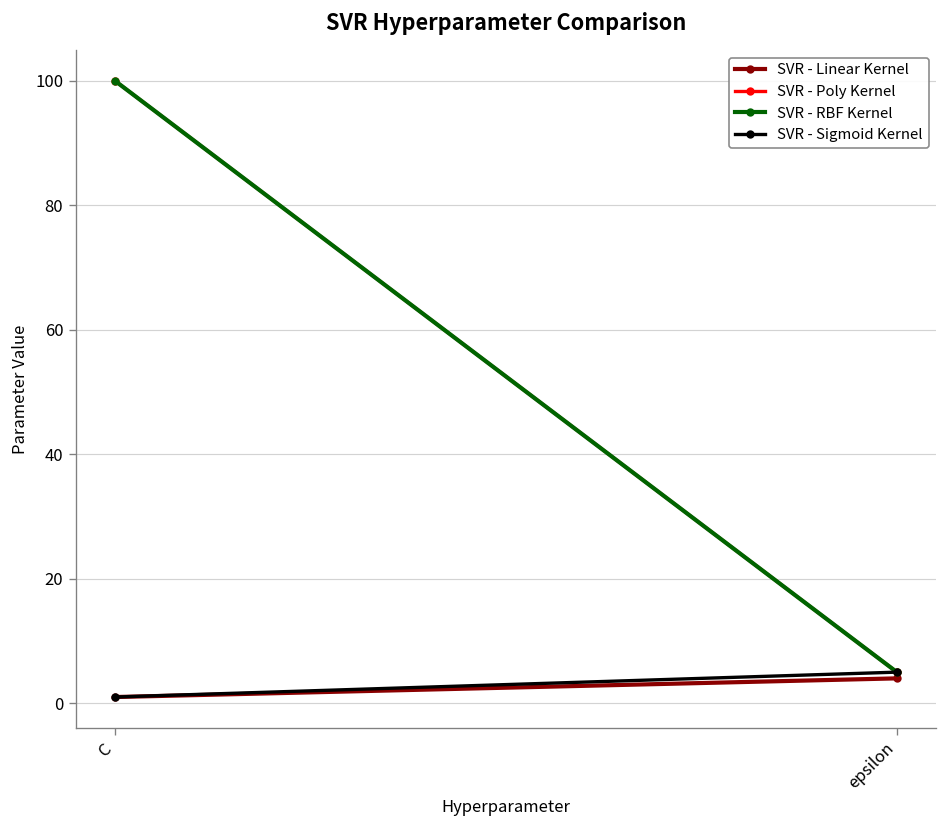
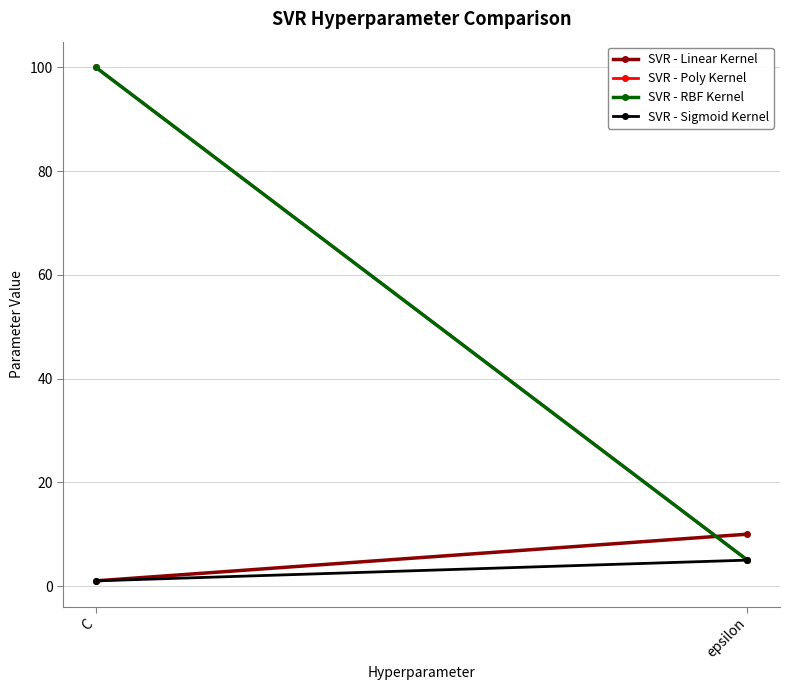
SVR - Linear Kernel, epsilon: 4 -> 10
